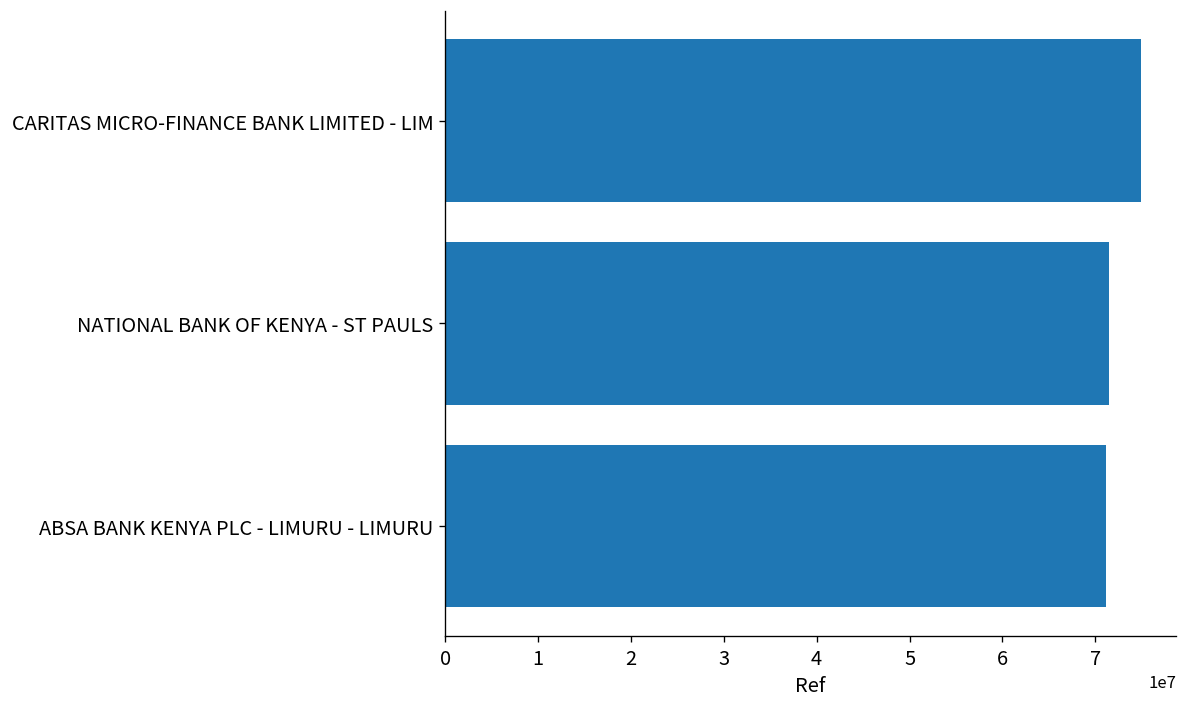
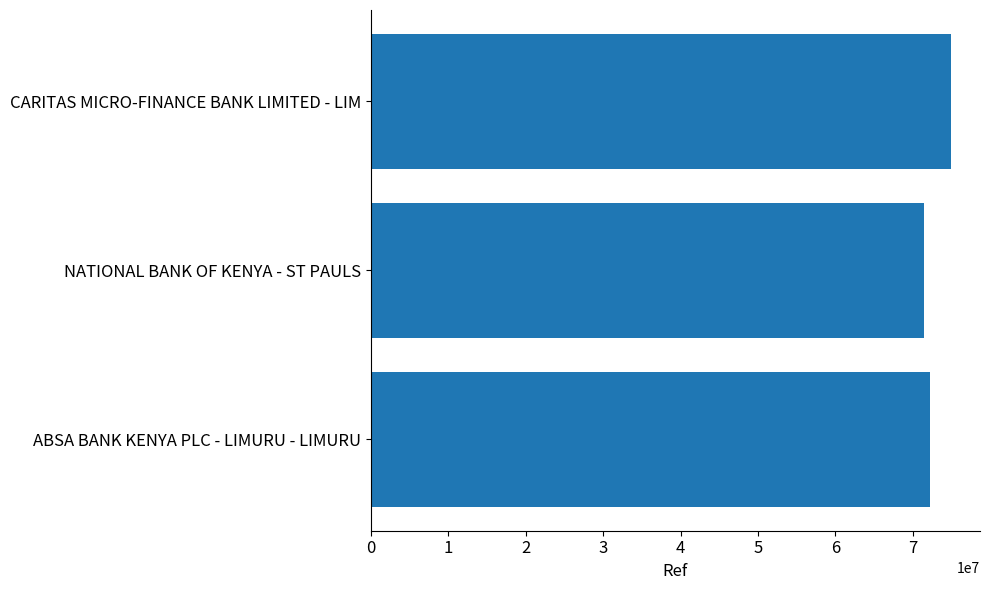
ABSA BANK KENYA PLC - LIMURU - LIMURU: 71000000 -> 72000000
